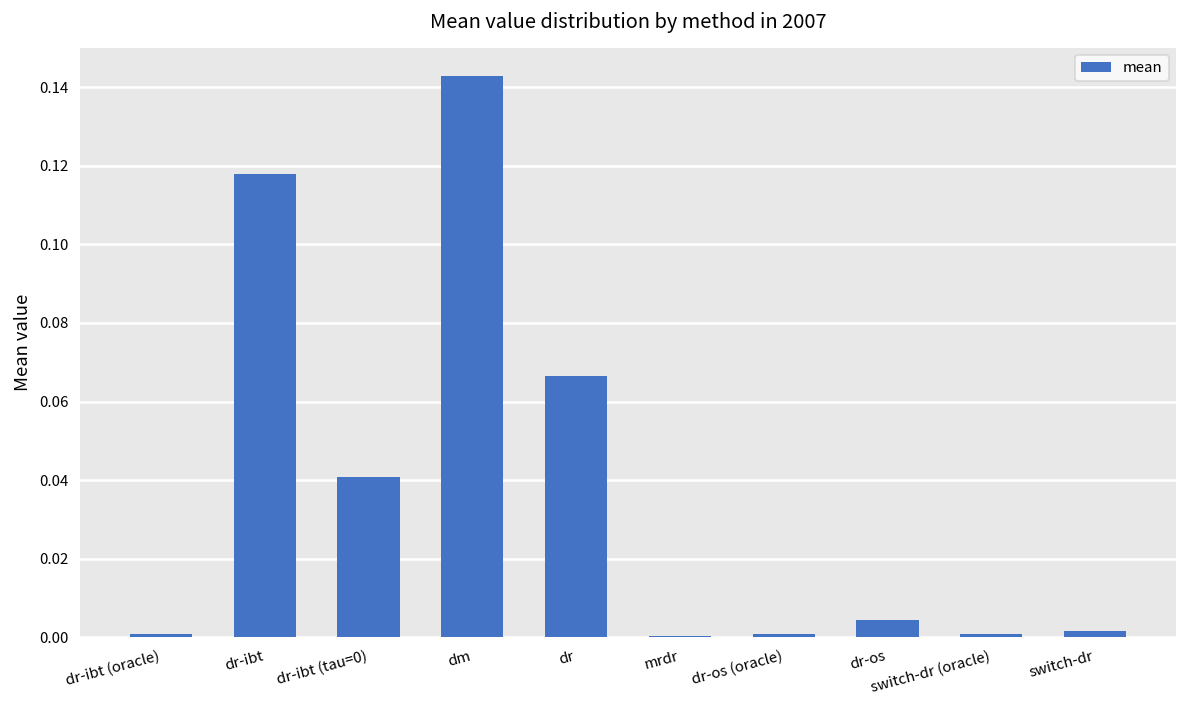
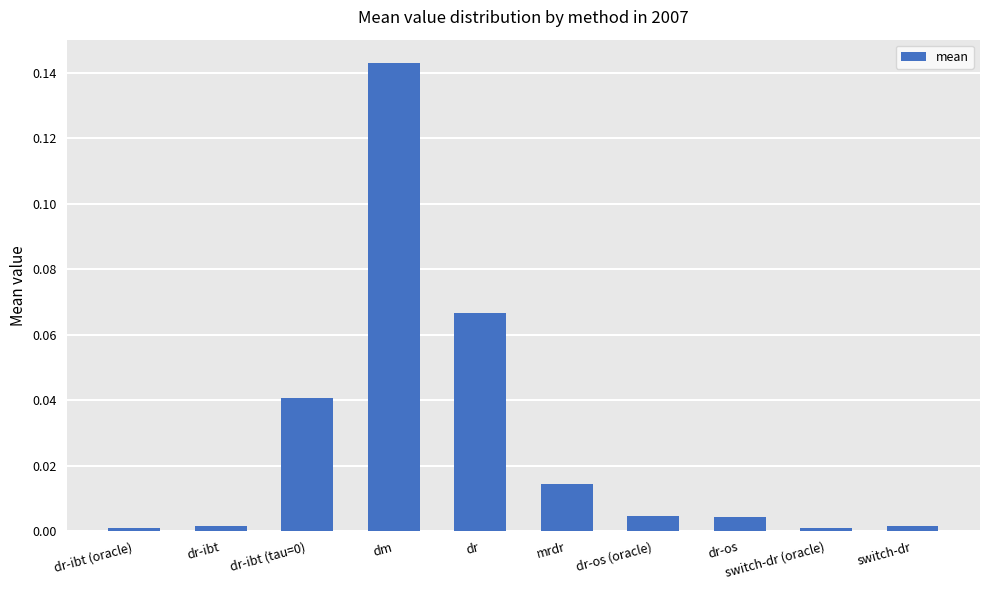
dr-ibt: 0.118 -> 0.002
mrdr: 0.000 -> 0.014
dr-os (oracle): 0.001 -> 0.005
